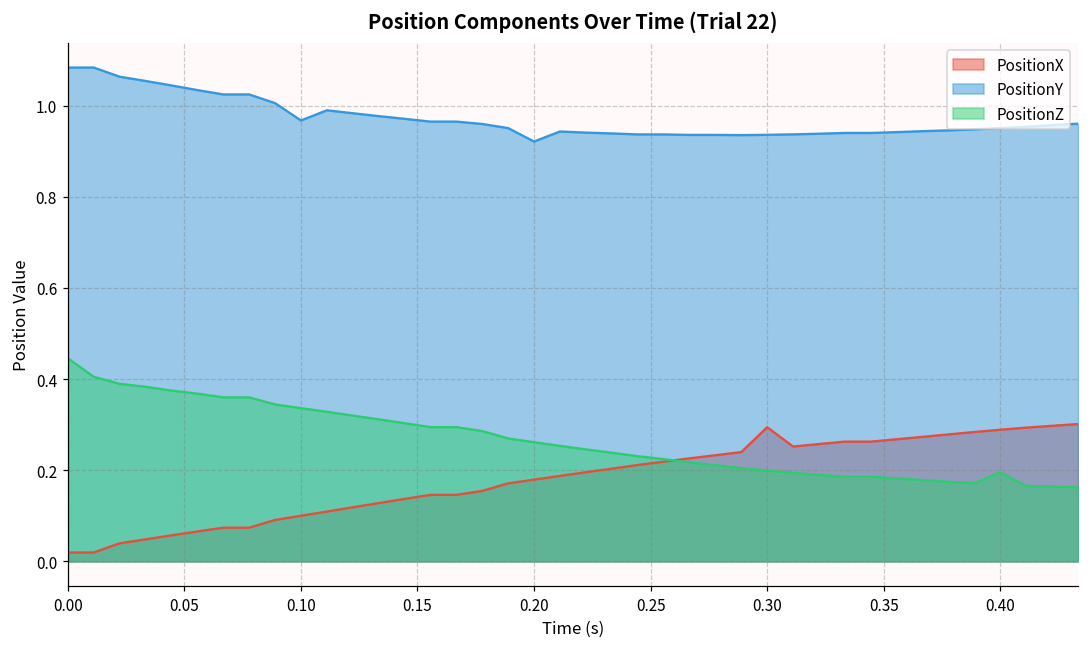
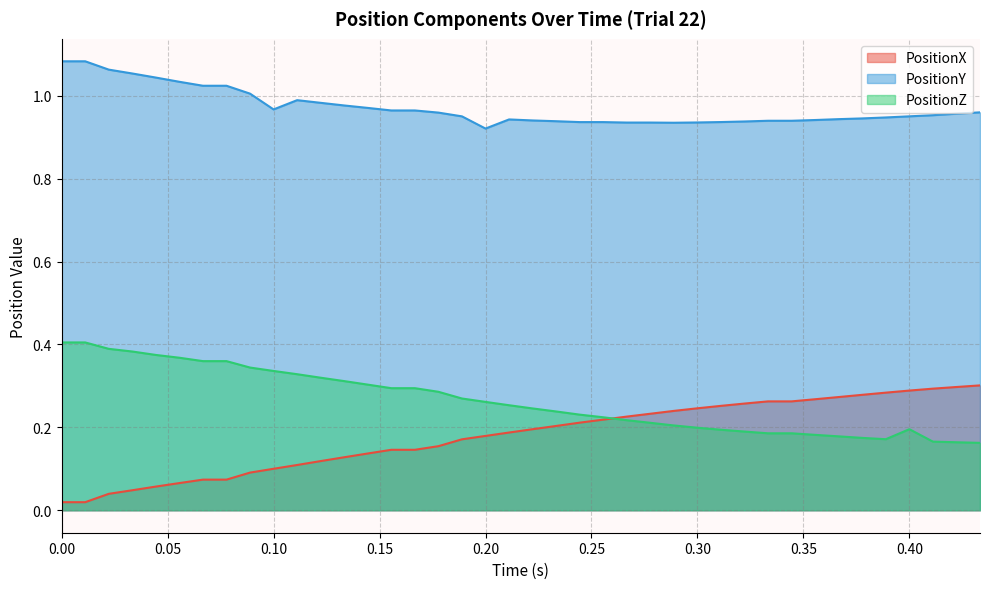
PositionZ, 0.00: 0.45 -> 0.40
PositionX, 0.30: 0.29 -> 0.25
